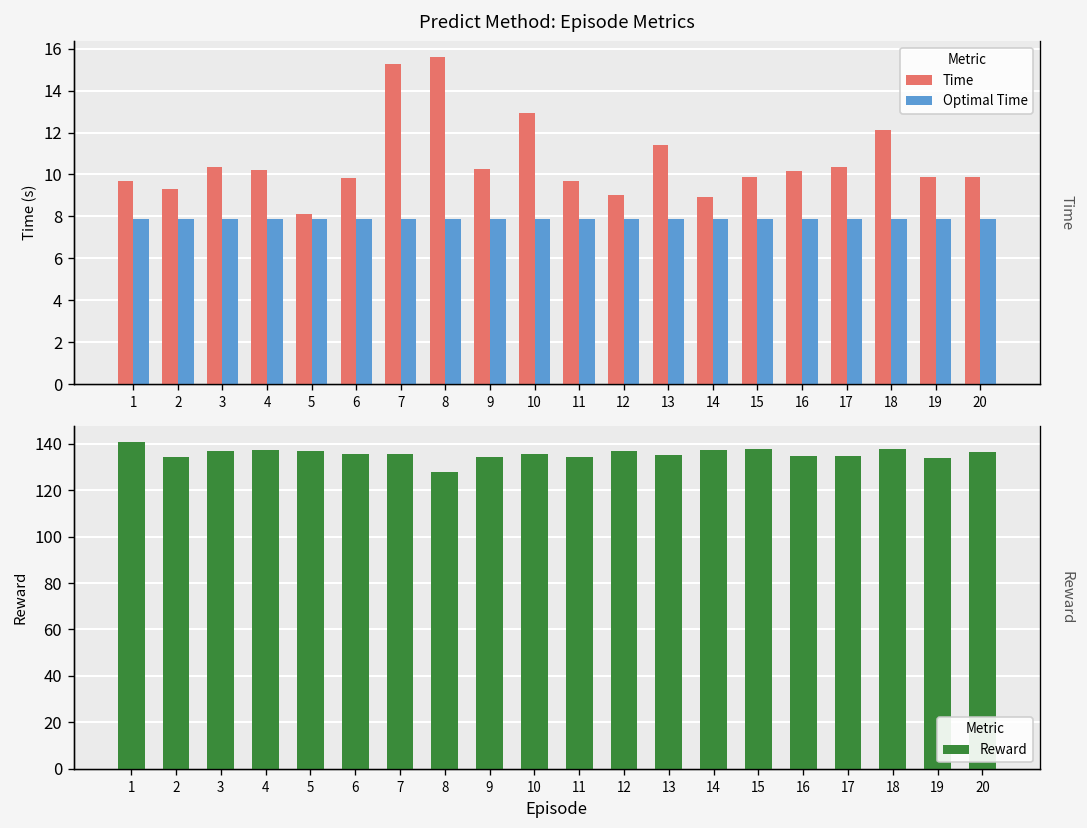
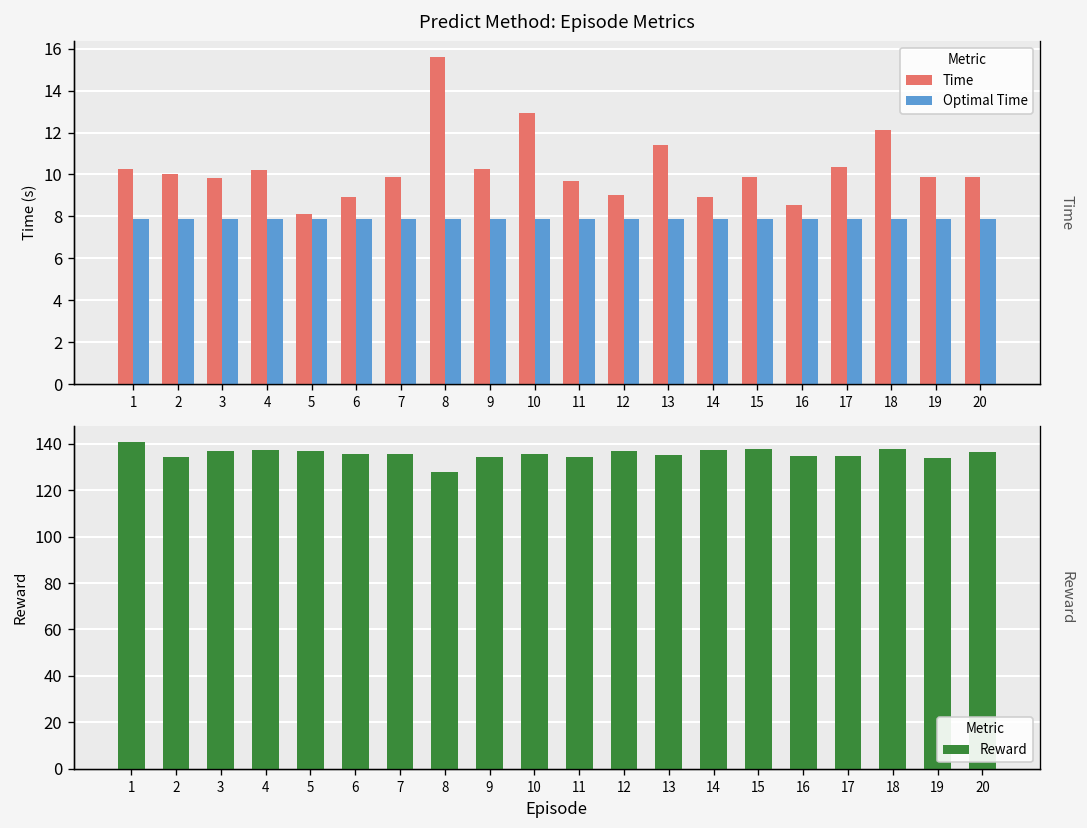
Predict Method: Episode Metrics, Time, 1: 9.7 -> 10.3
Predict Method: Episode Metrics, Time, 2: 9.3 -> 10.0
Predict Method: Episode Metrics, Time, 3: 10.4 -> 9.8
Predict Method: Episode Metrics, Time, 6: 9.8 -> 8.9
Predict Method: Episode Metrics, Time, 7: 15.3 -> 9.9
Predict Method: Episode Metrics, Time, 16: 10.2 -> 8.5
